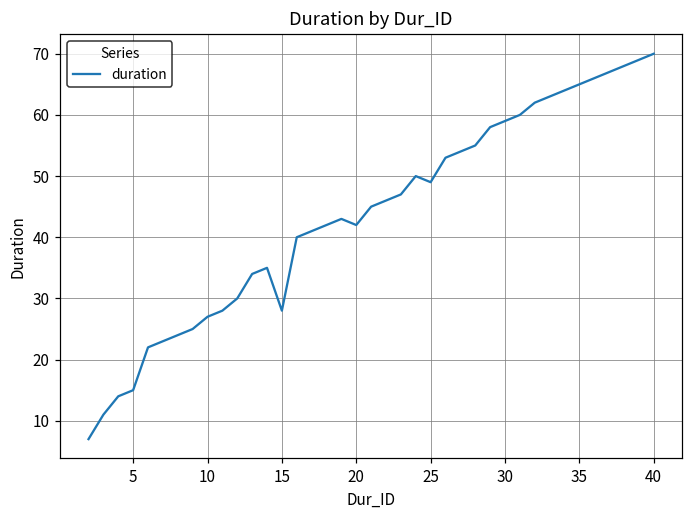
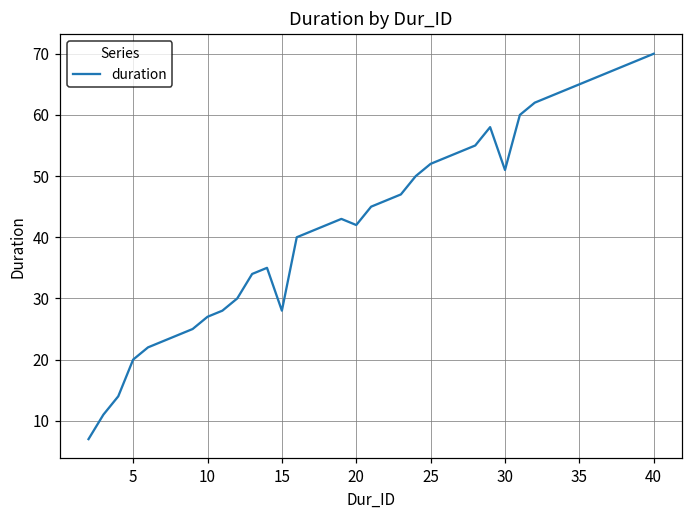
5: 15 -> 20
25: 49 -> 52
30: 59 -> 51
